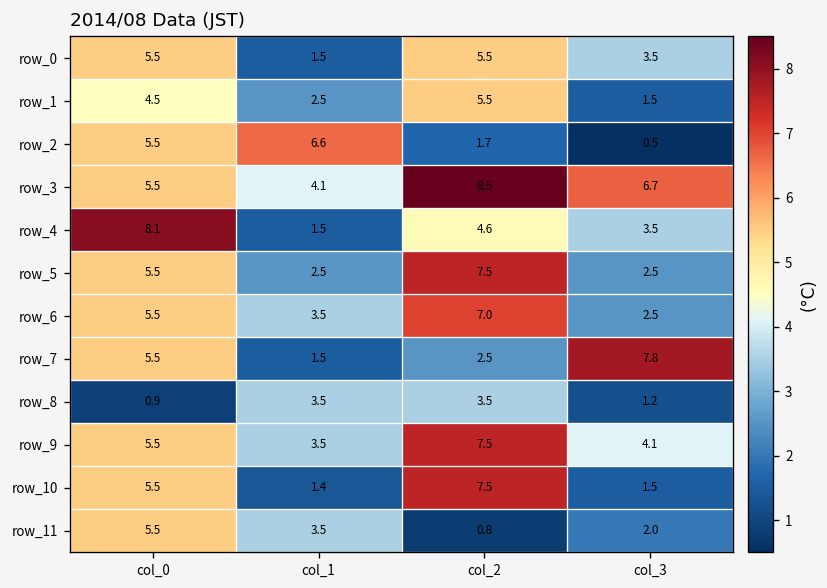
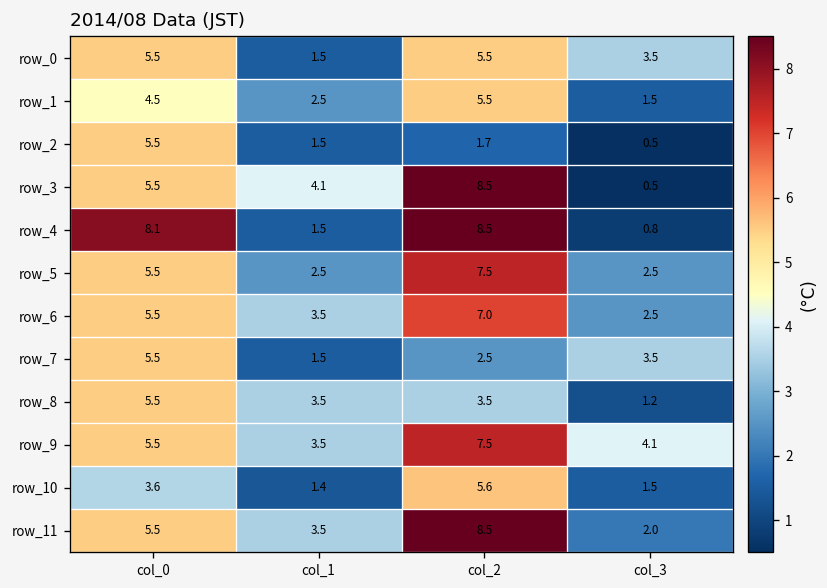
row_2, col_1: 6.6 -> 1.5
row_3, col_3: 6.7 -> 0.5
row_4, col_2: 4.6 -> 8.5
row_4, col_3: 3.5 -> 0.8
row_7, col_3: 7.8 -> 3.5
row_8, col_0: 0.9 -> 5.5
row_10, col_0: 5.5 -> 3.6
row_10, col_2: 7.5 -> 5.6
row_11, col_2: 0.8 -> 8.5
